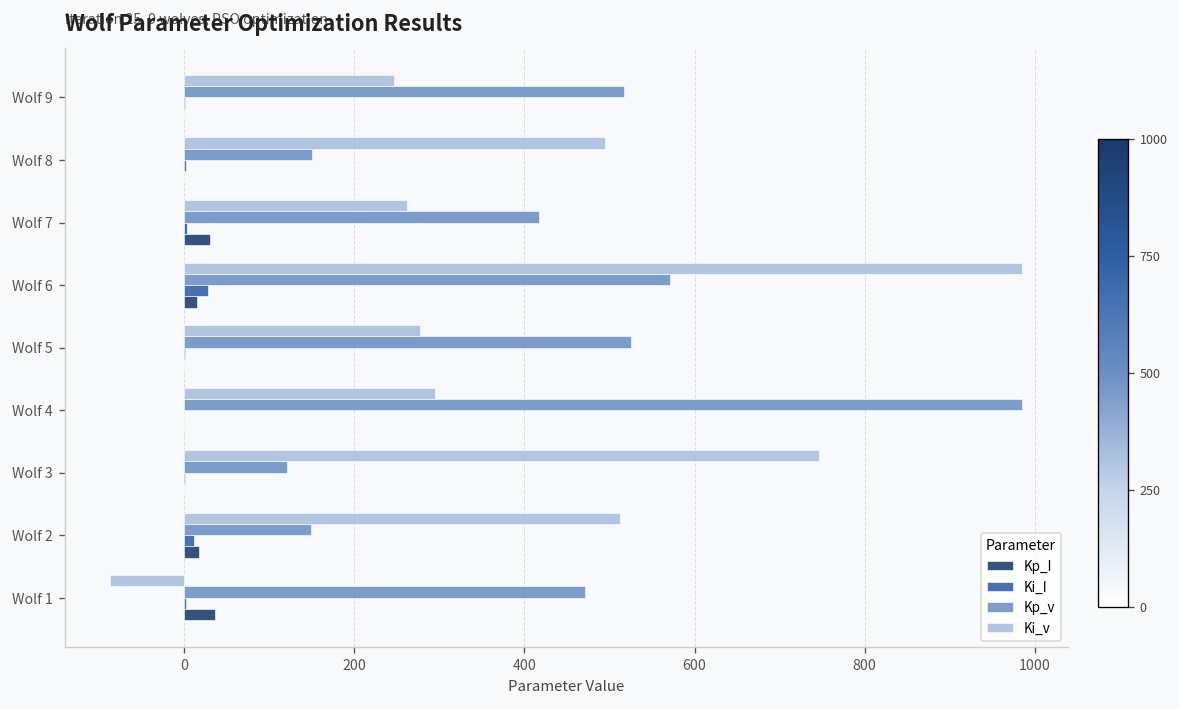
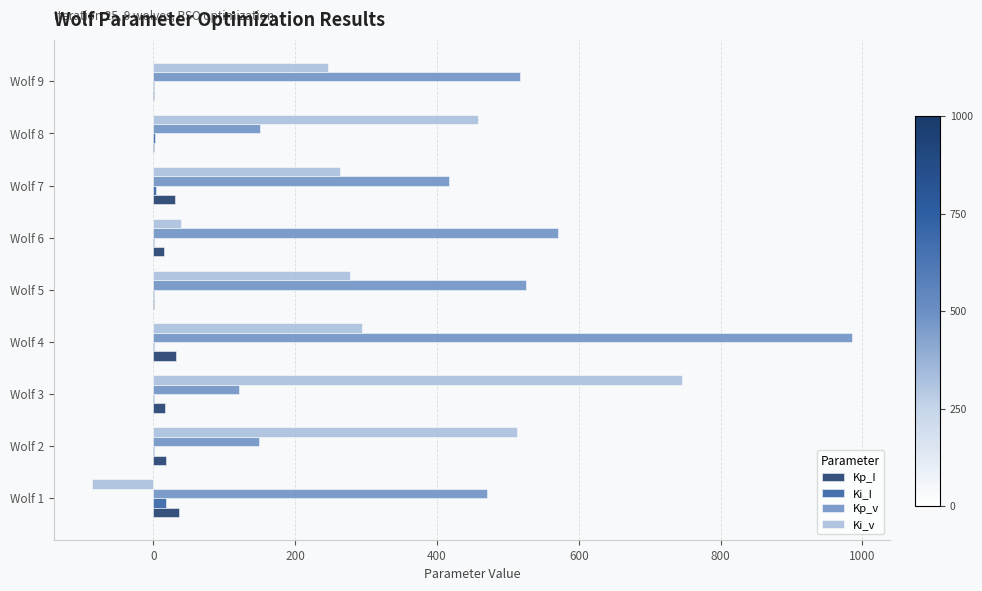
Ki_v, Wolf 8: 490 -> 460
Ki_v, Wolf 6: 980 -> 40
Ki_I, Wolf 6: 30 -> 0
Kp_I, Wolf 4: 0 -> 30
Kp_I, Wolf 3: 0 -> 20
Ki_I, Wolf 2: 10 -> 0
Ki_I, Wolf 1: 0 -> 20
